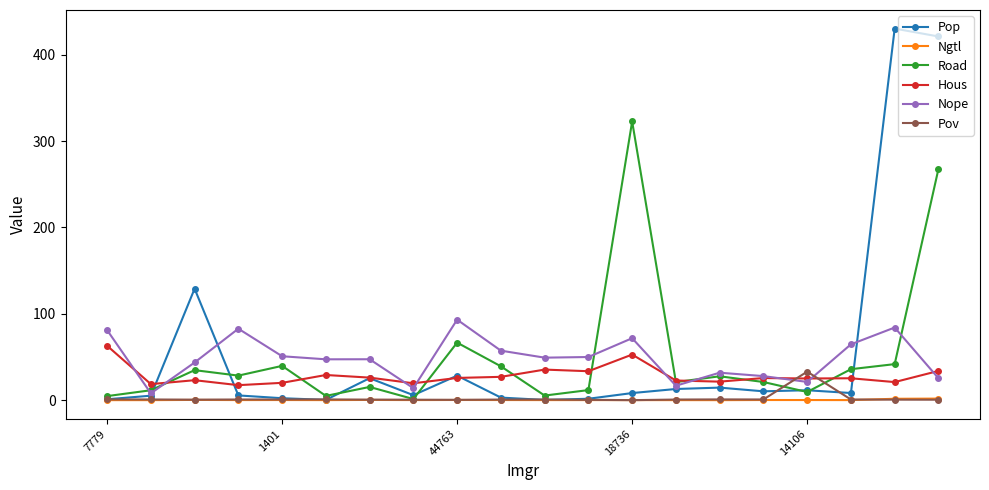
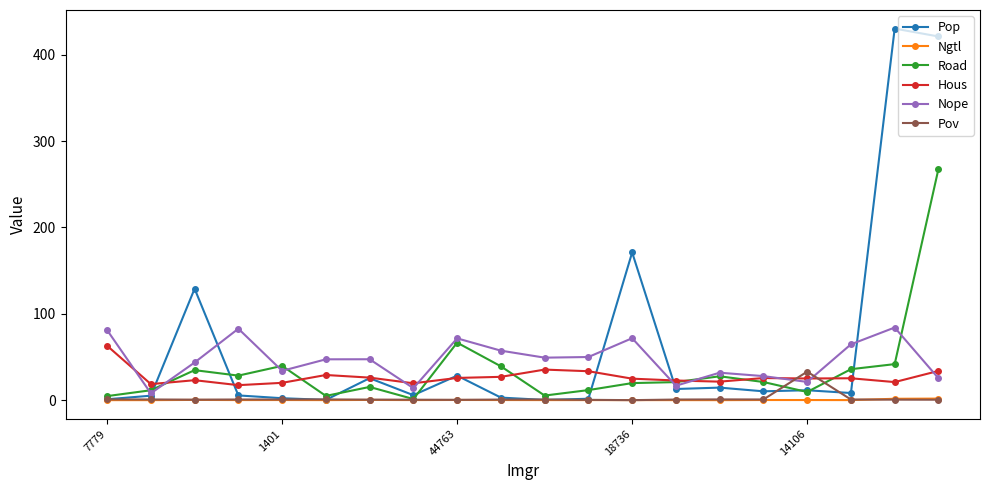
Nope, 1401: 50 -> 30
Nope, 44763: 90 -> 70
Pop, 18736: 10 -> 170
Road, 18736: 320 -> 20
Hous, 18736: 50 -> 20
